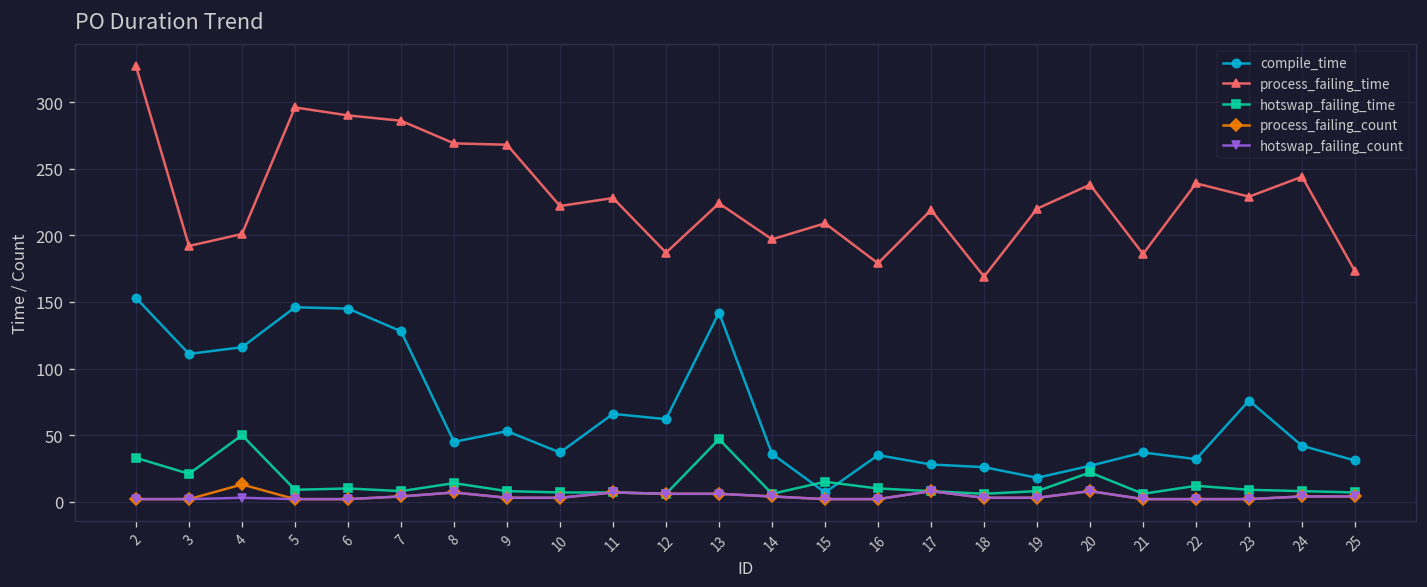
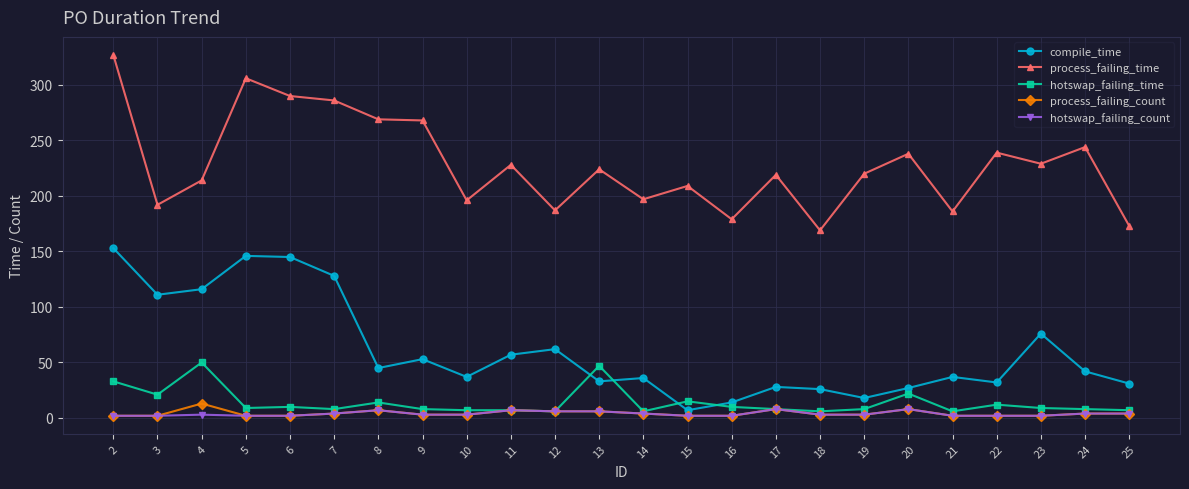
process_failing_time, 4: 201 -> 214
process_failing_time, 5: 296 -> 306
process_failing_time, 10: 222 -> 196
compile_time, 11: 66 -> 57
compile_time, 13: 142 -> 33
compile_time, 16: 35 -> 14
